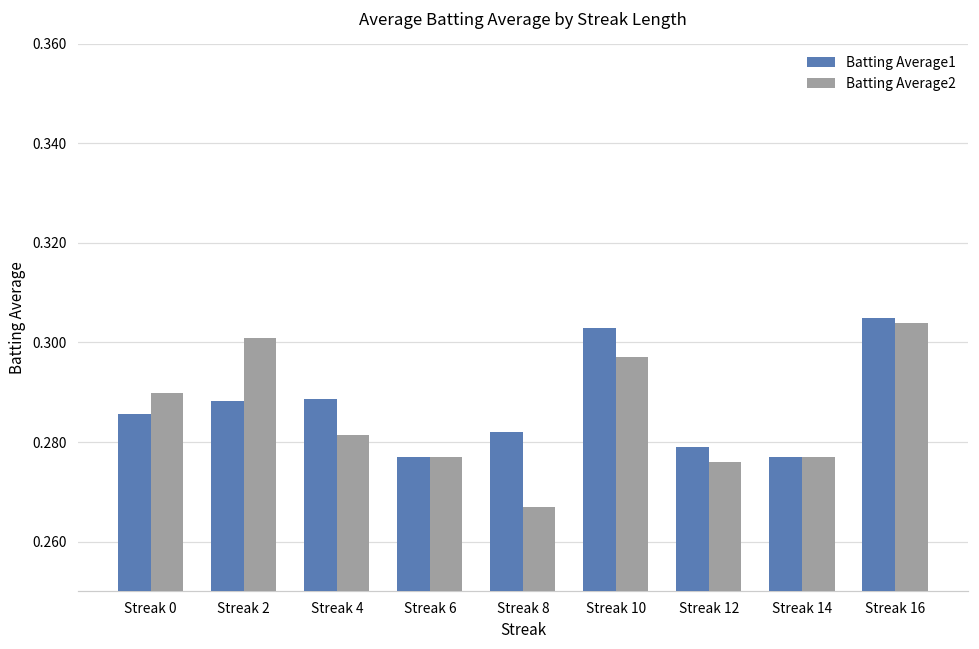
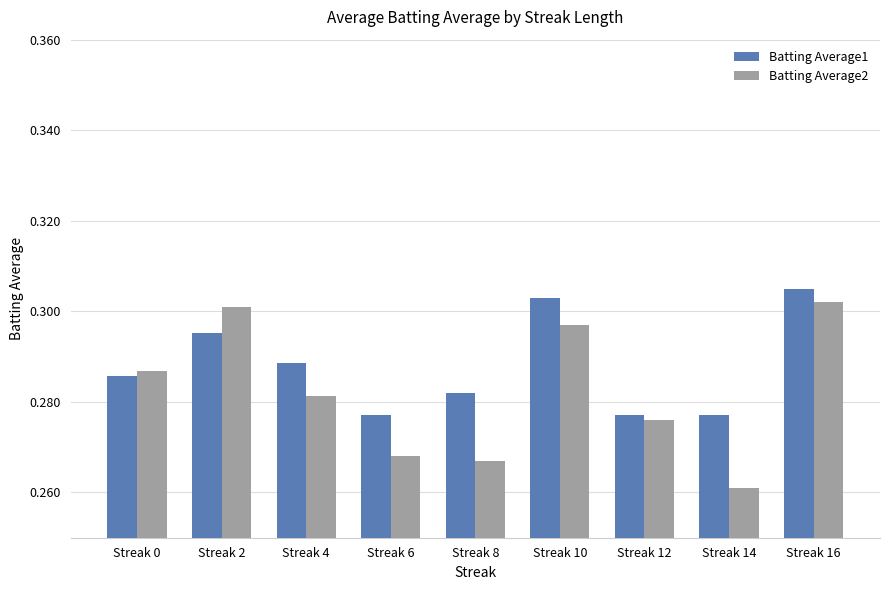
Batting Average2, Streak 0: 0.290 -> 0.287
Batting Average1, Streak 2: 0.288 -> 0.295
Batting Average2, Streak 6: 0.277 -> 0.268
Batting Average1, Streak 12: 0.279 -> 0.277
Batting Average2, Streak 14: 0.277 -> 0.261
Batting Average2, Streak 16: 0.304 -> 0.302
